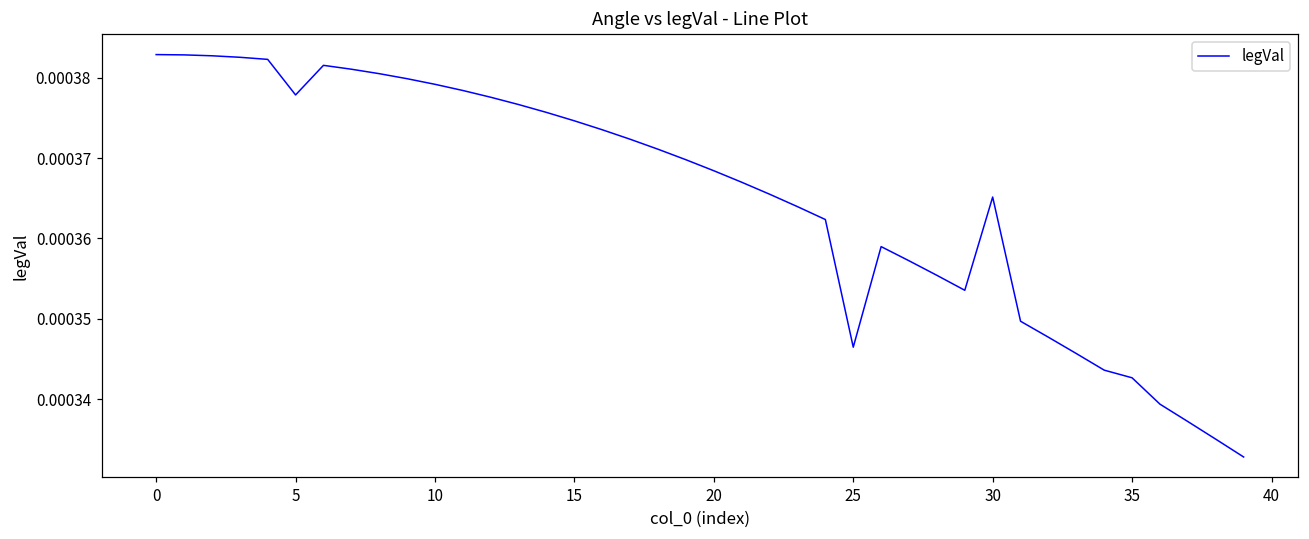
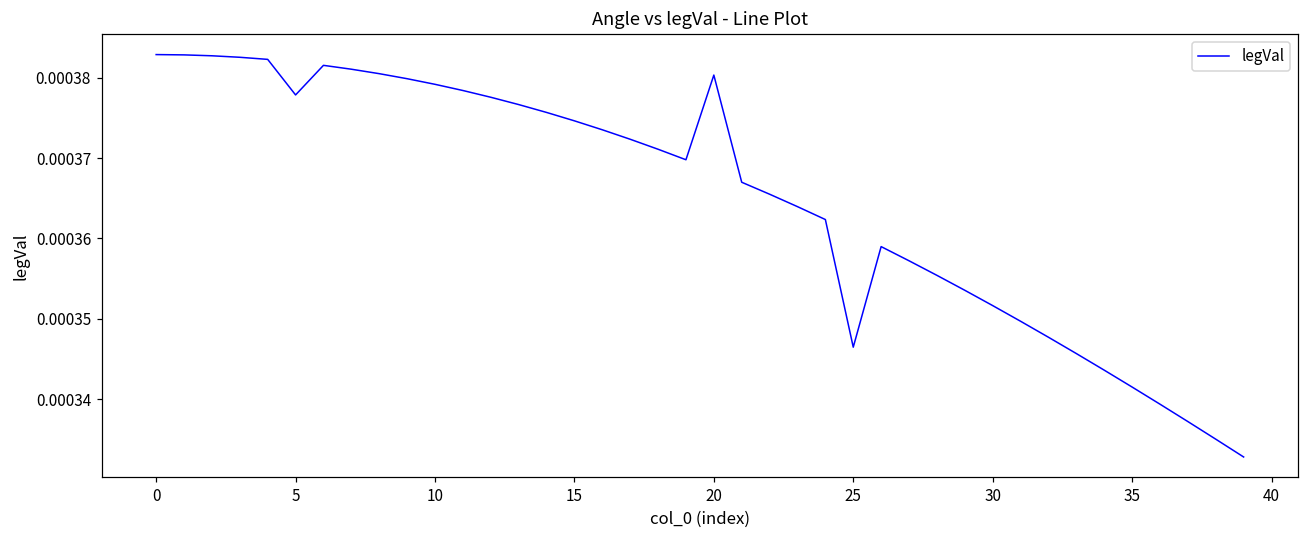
20: 0.000368 -> 0.000380
30: 0.000365 -> 0.000352
35: 0.000343 -> 0.000342
